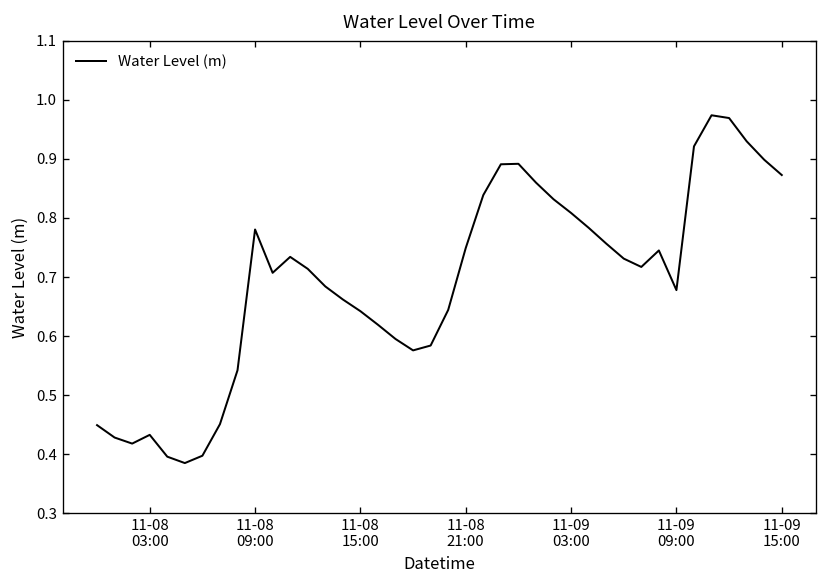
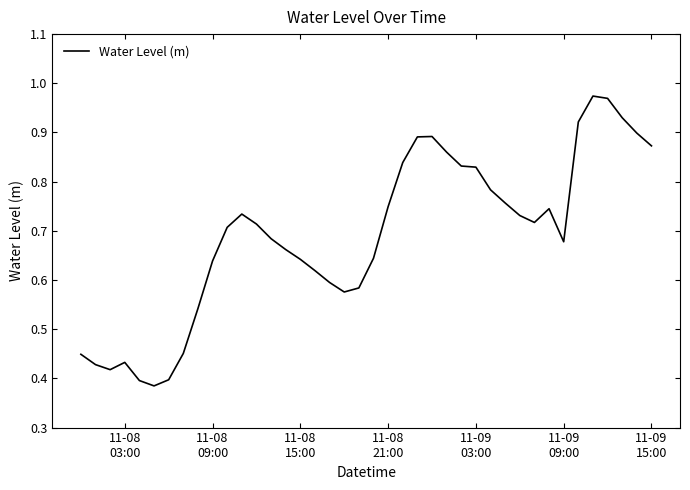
11-08 09:00: 0.78 -> 0.64
11-09 03:00: 0.81 -> 0.83
